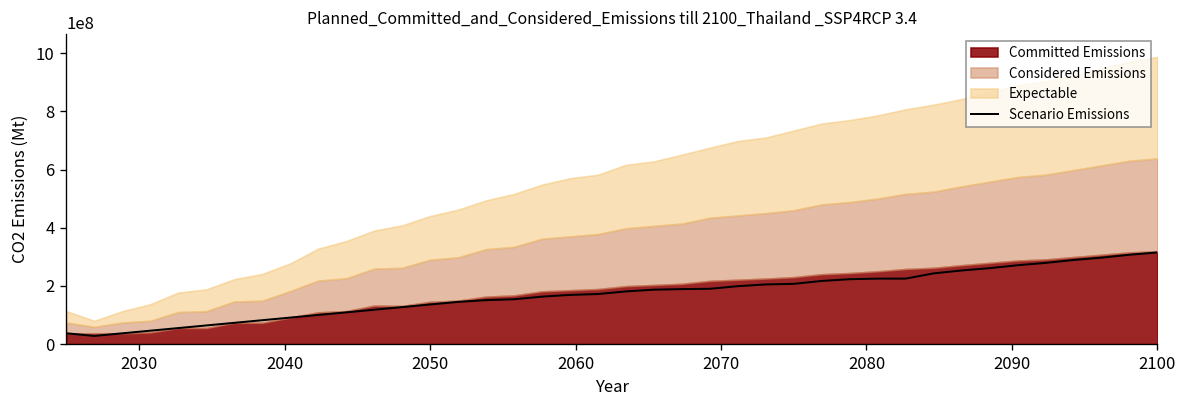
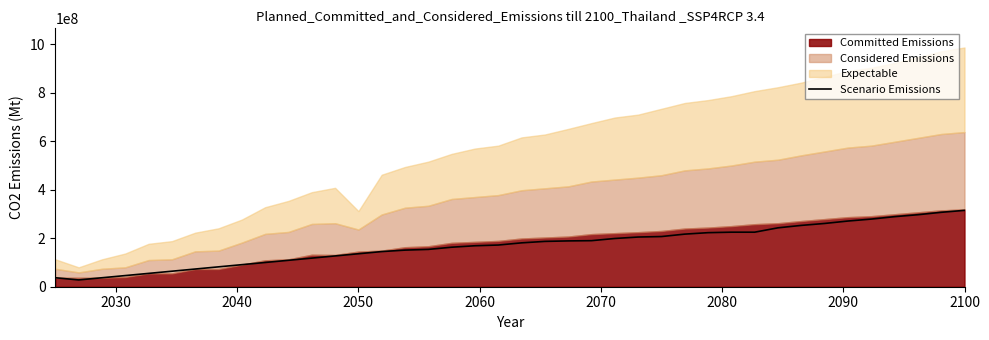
Considered Emissions, 2050: 150000000 -> 90000000
Expectable, 2050: 150000000 -> 80000000
